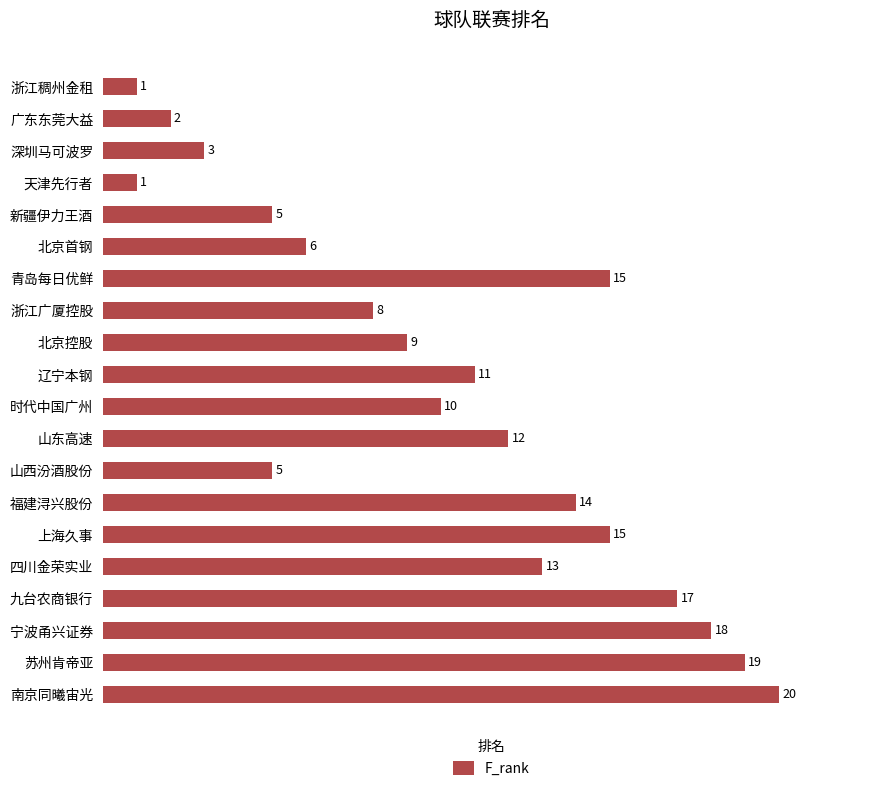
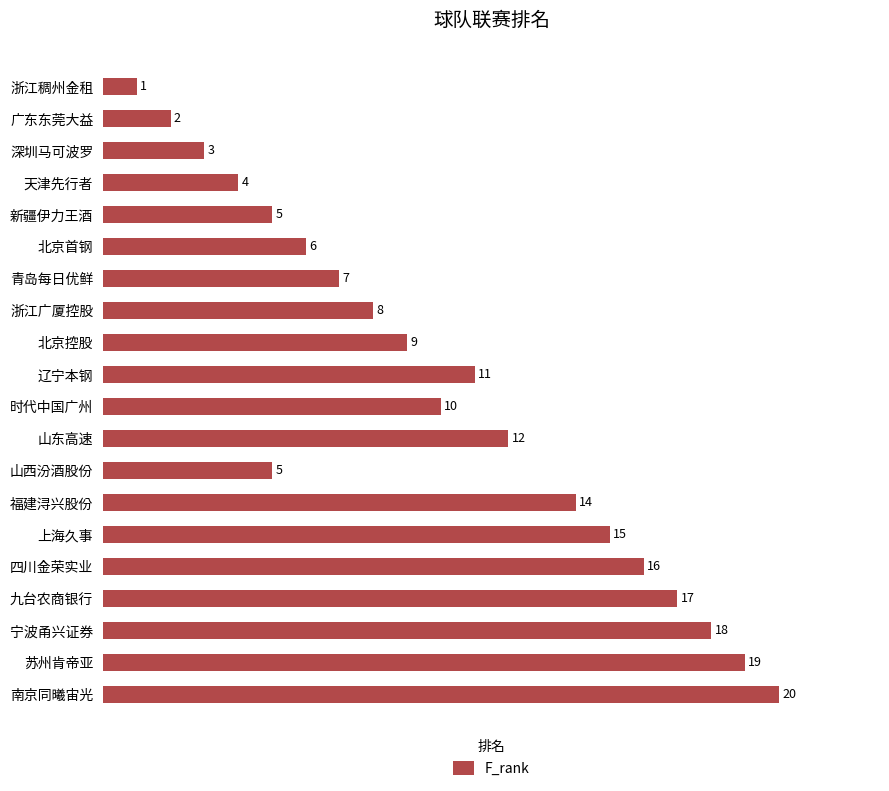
天津先行者: 1 -> 4
青岛每日优鲜: 15 -> 7
四川金荣实业: 13 -> 16
